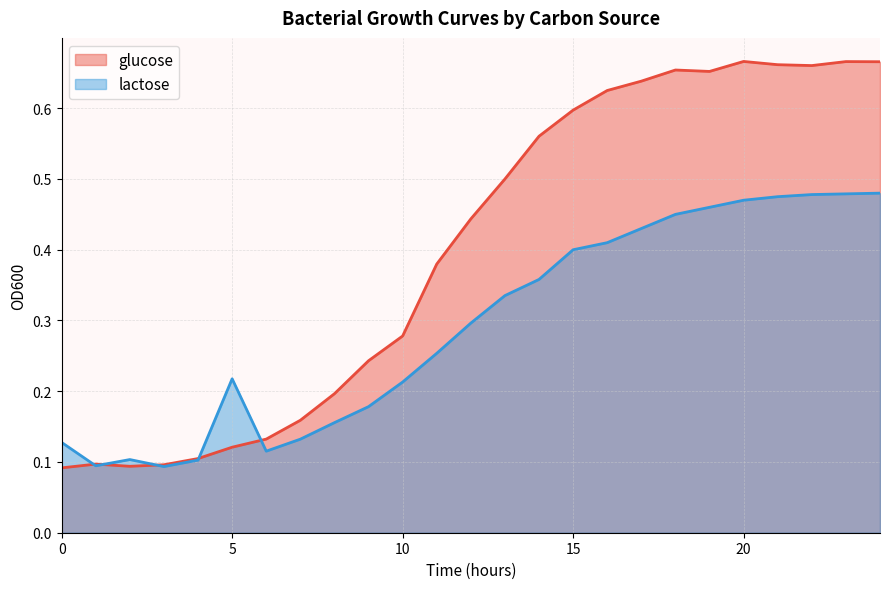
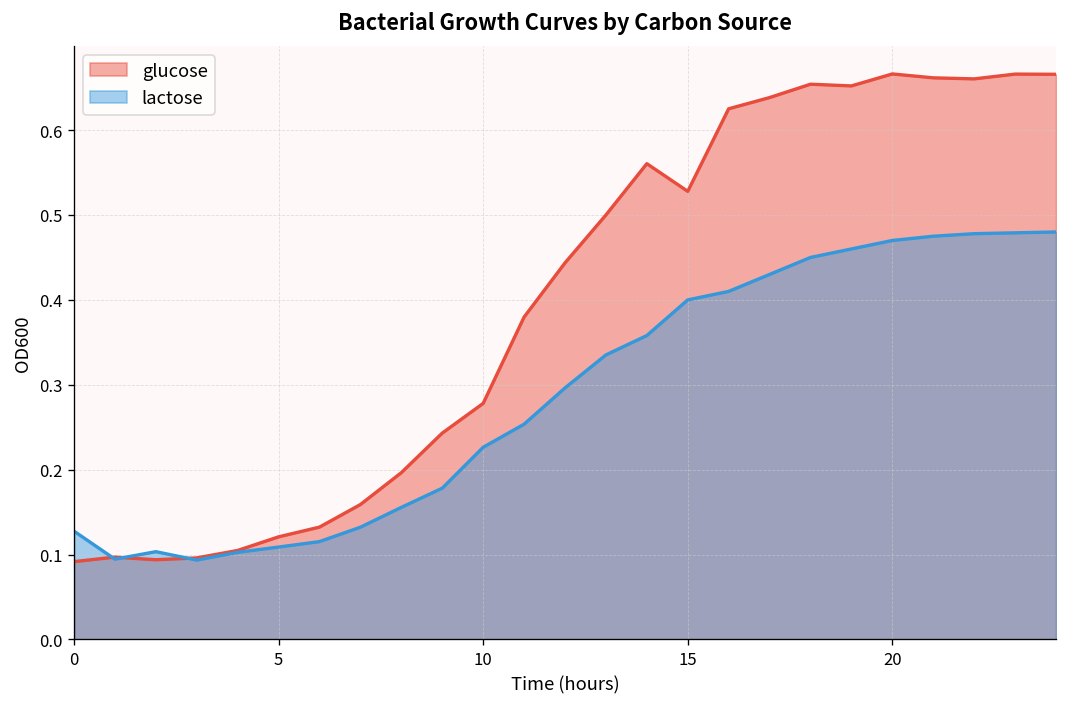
lactose, 5: 0.22 -> 0.11
lactose, 10: 0.21 -> 0.23
glucose, 15: 0.60 -> 0.53
